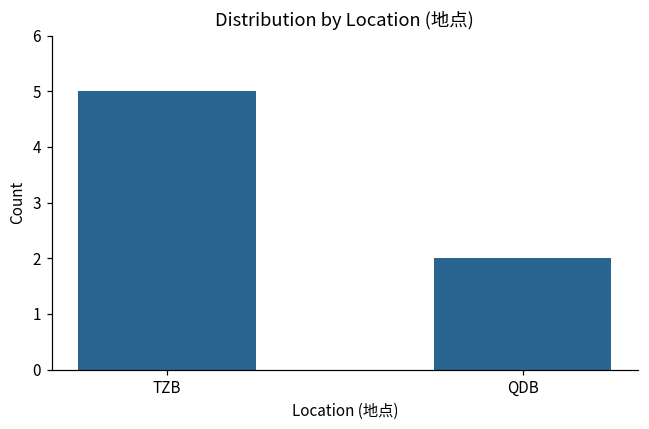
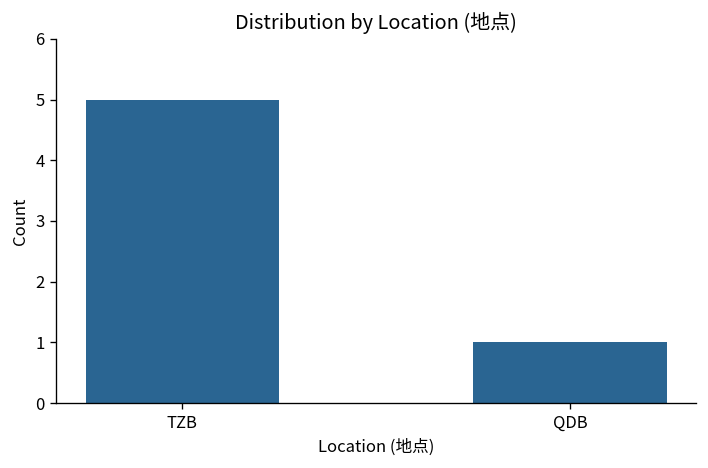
QDB: 2 -> 1
